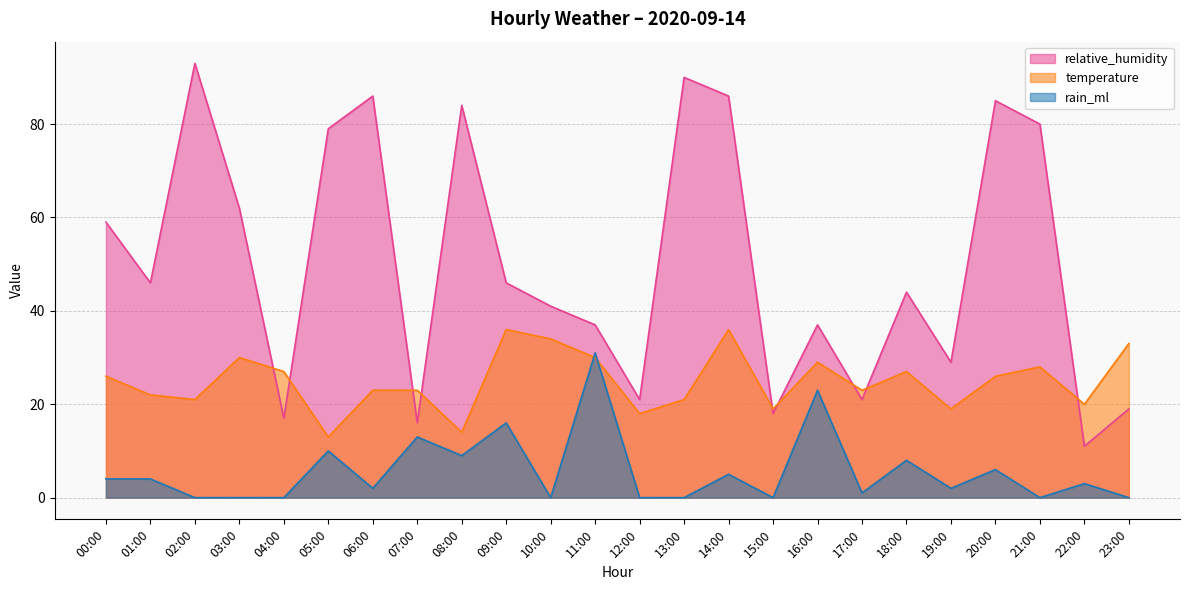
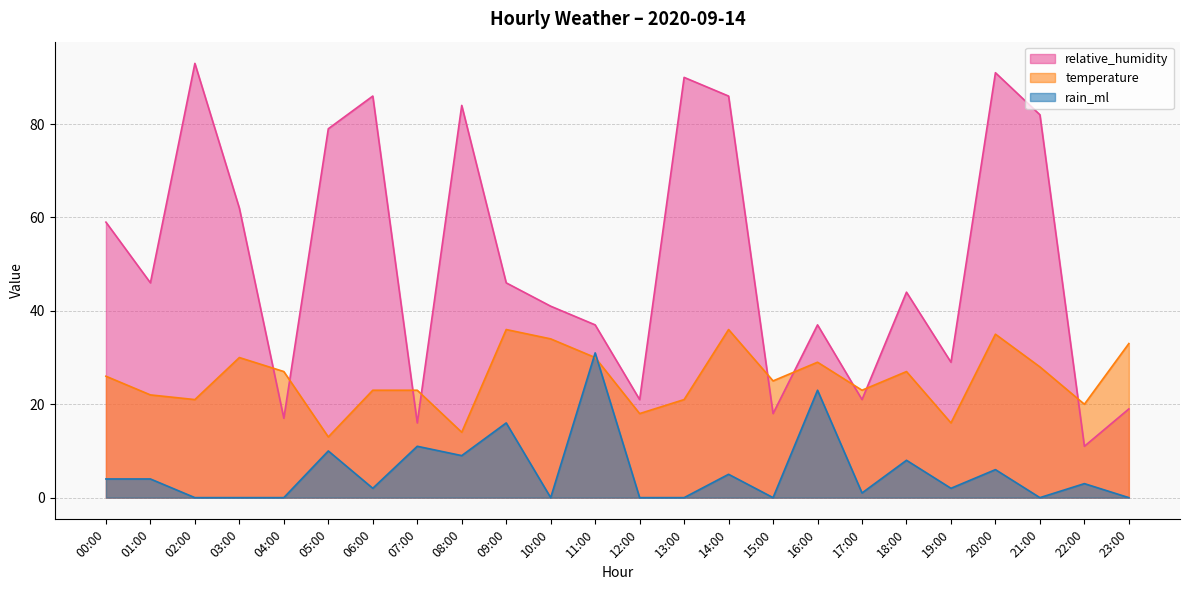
rain_ml, 07:00: 13 -> 11
temperature, 15:00: 19 -> 25
temperature, 19:00: 19 -> 16
relative_humidity, 20:00: 85 -> 91
temperature, 20:00: 26 -> 35
relative_humidity, 21:00: 80 -> 82
